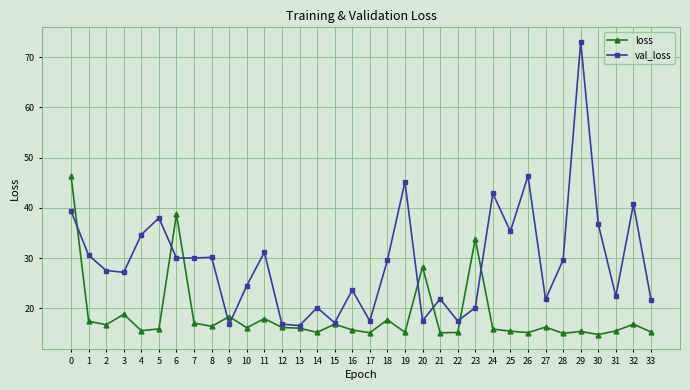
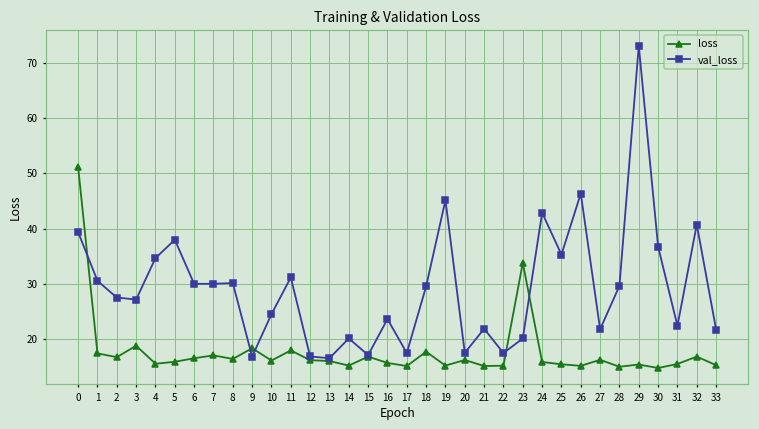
loss, 0: 46 -> 51
loss, 6: 39 -> 17
loss, 20: 28 -> 16
